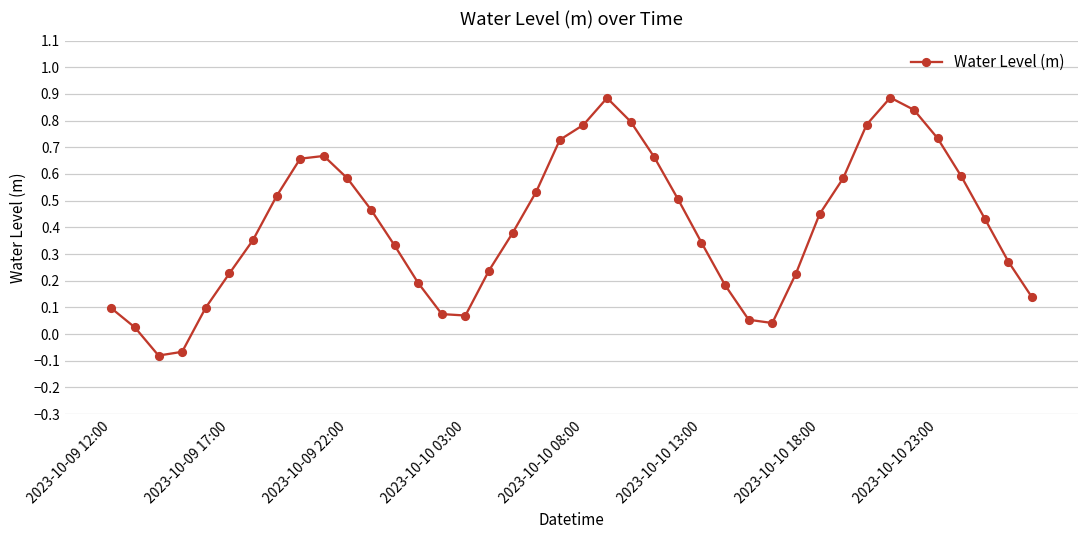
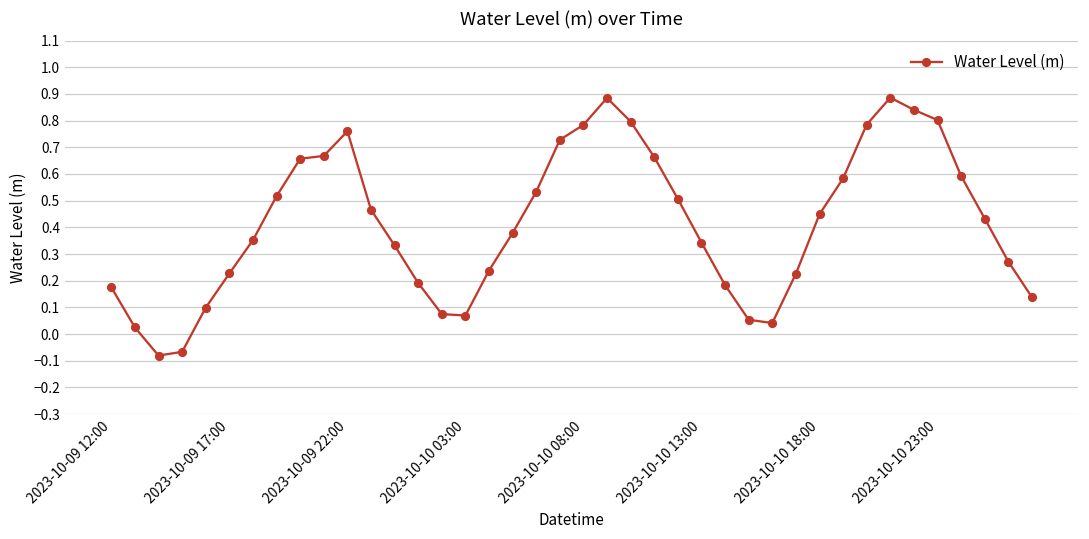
2023-10-09 12:00: 0.10 -> 0.18
2023-10-09 22:00: 0.58 -> 0.76
2023-10-10 23:00: 0.73 -> 0.80
